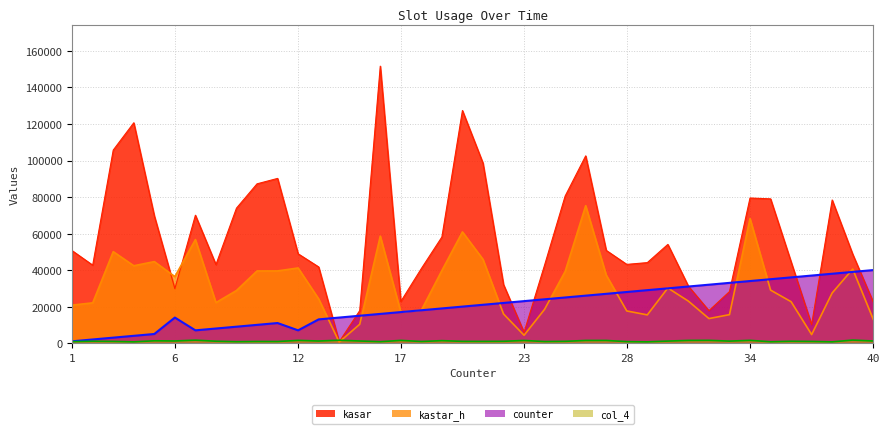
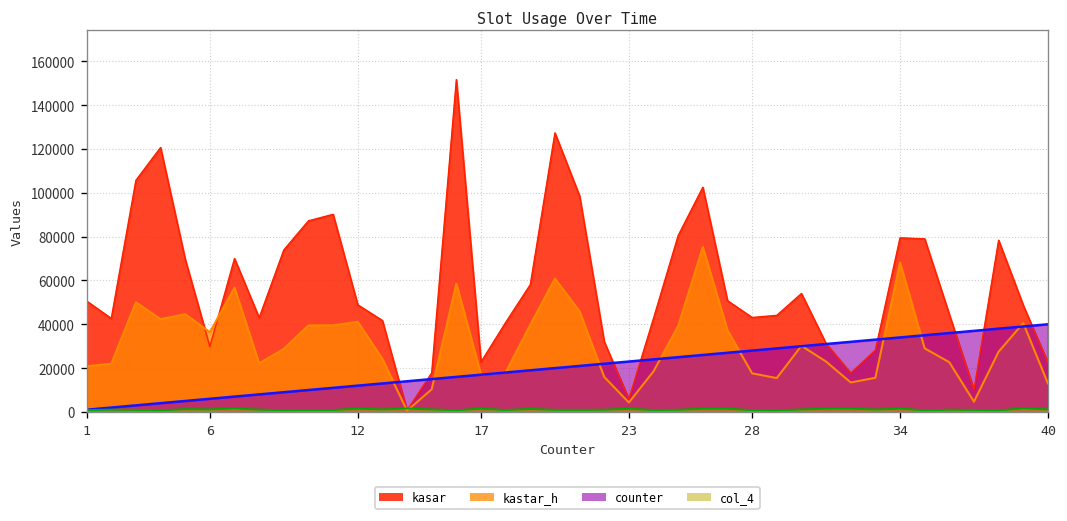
counter, 6: 14000 -> 6000
counter, 12: 7000 -> 12000
